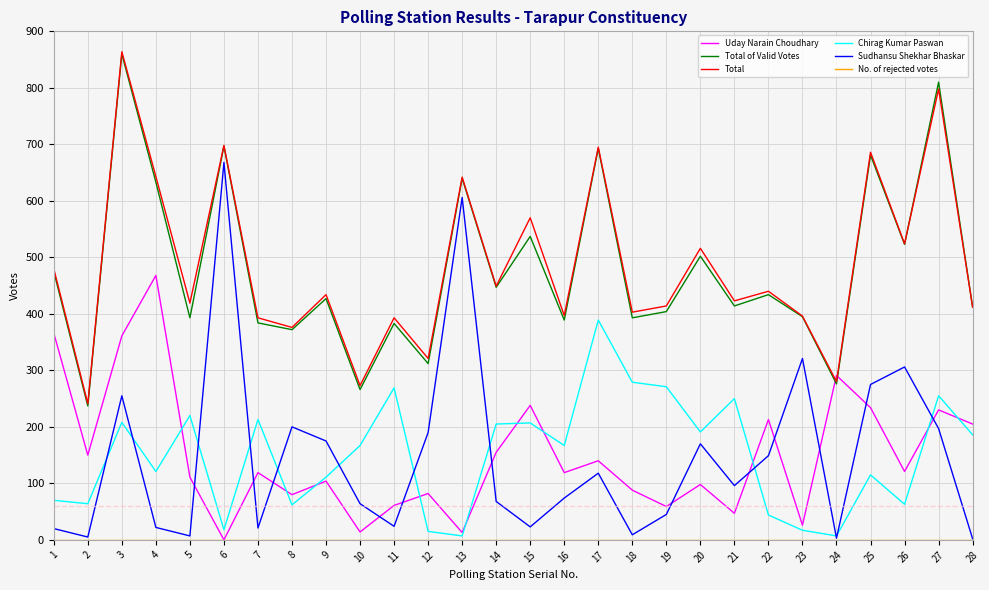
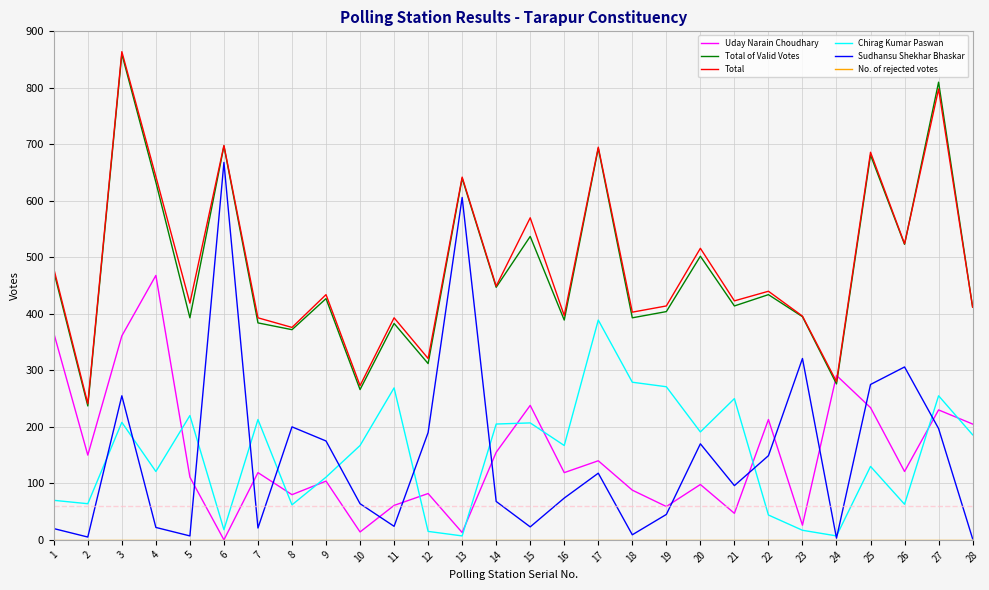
Chirag Kumar Paswan, 25: 120 -> 130
